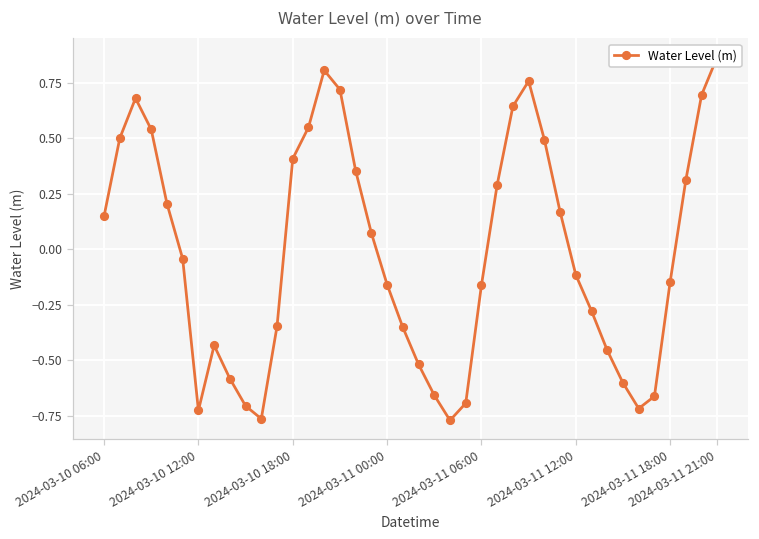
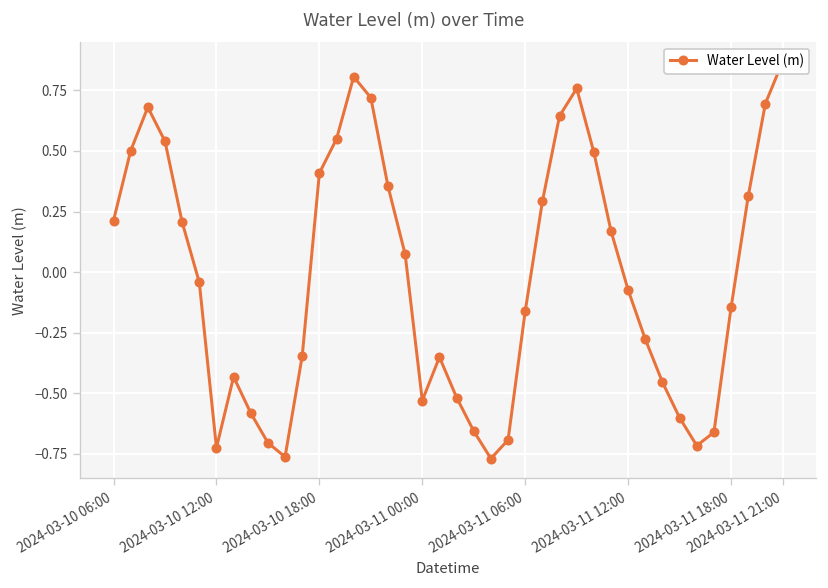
2024-03-10 06:00: 0.15 -> 0.21
2024-03-11 00:00: -0.16 -> -0.53
2024-03-11 12:00: -0.11 -> -0.07
